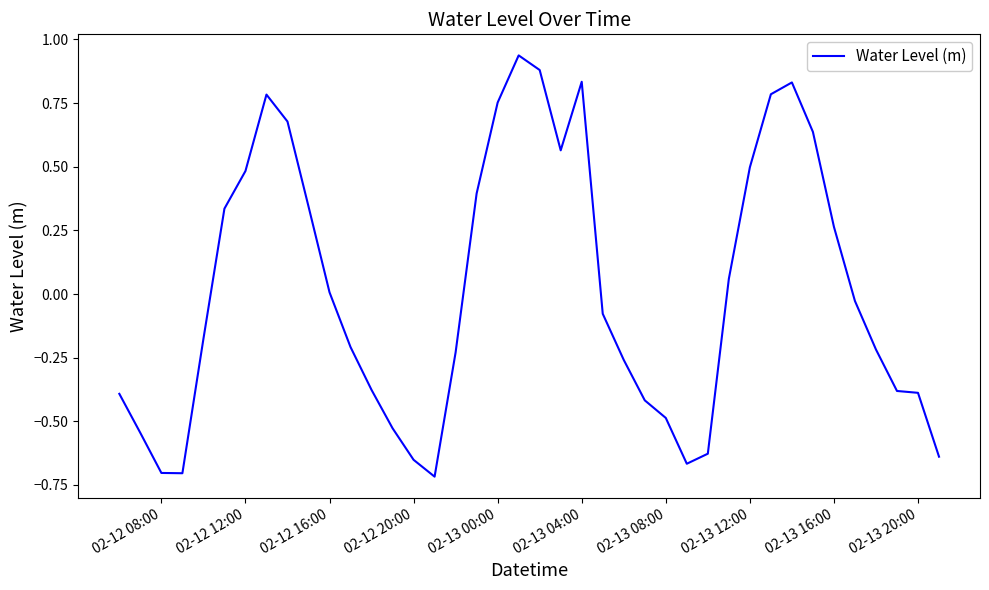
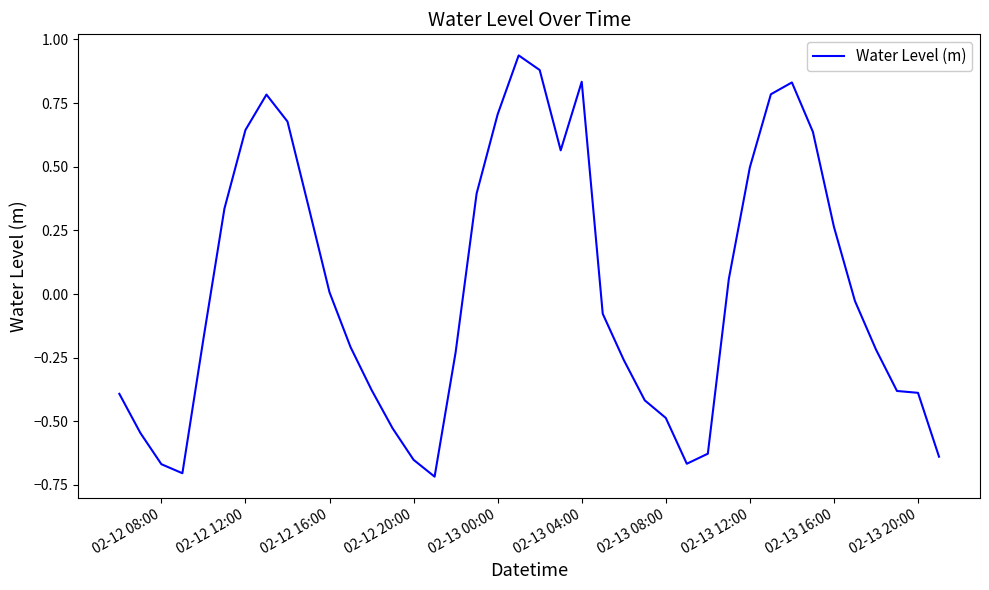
02-12 08:00: -0.70 -> -0.67
02-12 12:00: 0.48 -> 0.64
02-13 00:00: 0.75 -> 0.71
